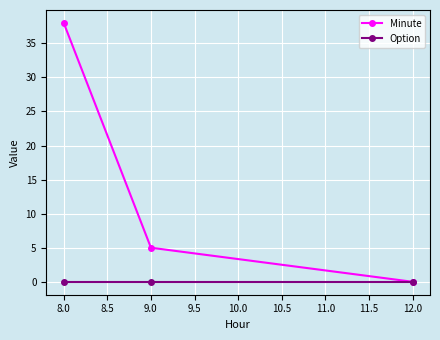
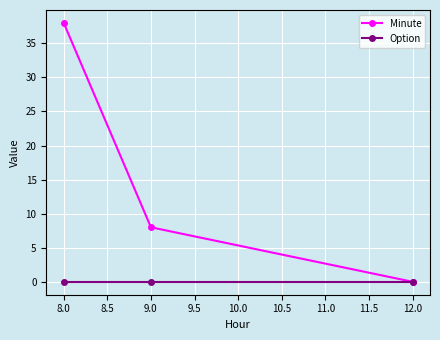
Minute, 9.0: 5 -> 8
